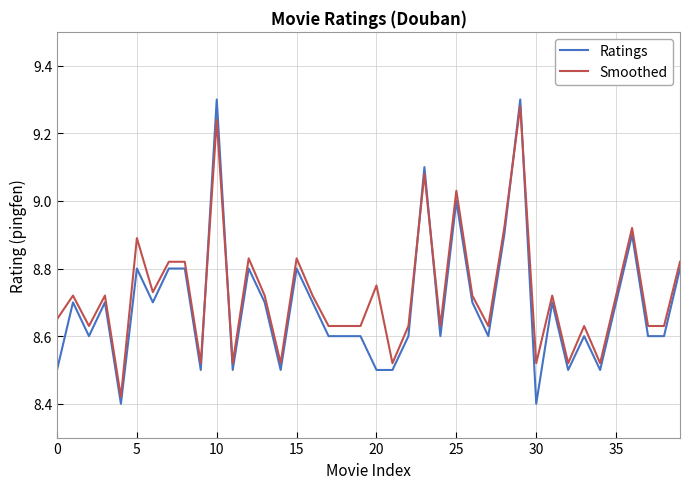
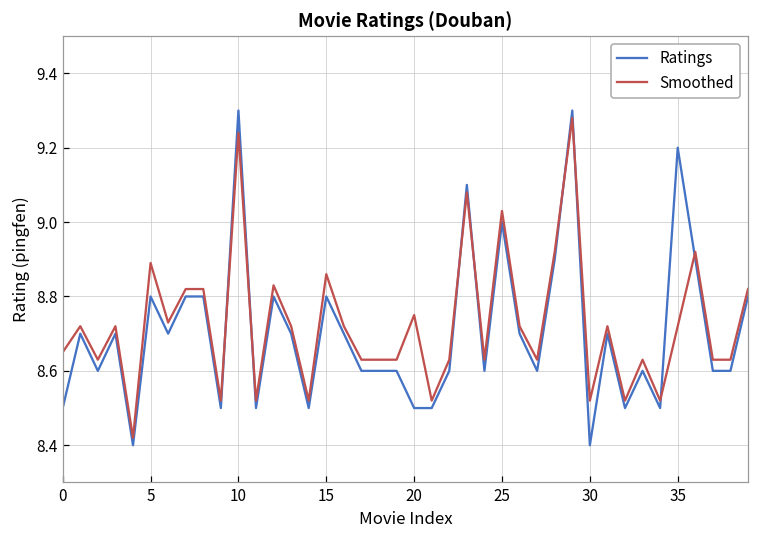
Smoothed, 15: 8.83 -> 8.86
Ratings, 35: 8.7 -> 9.2
